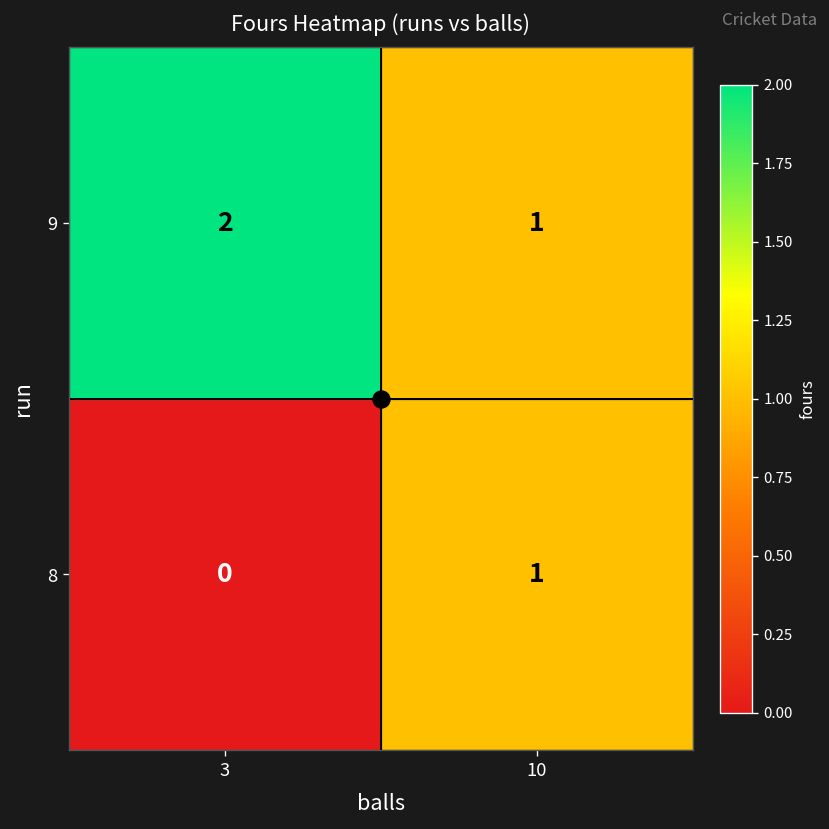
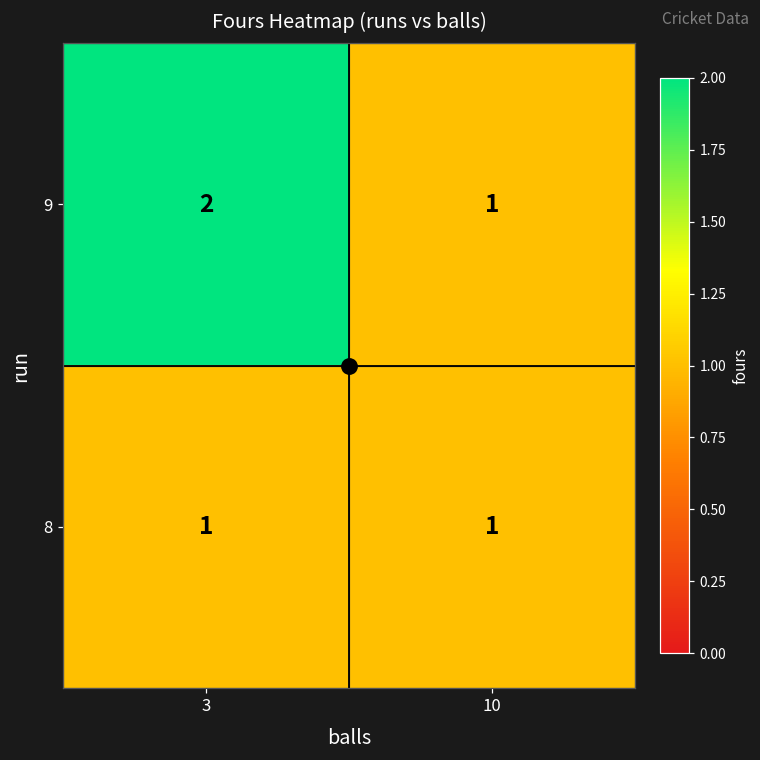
8, 3: 0 -> 1
